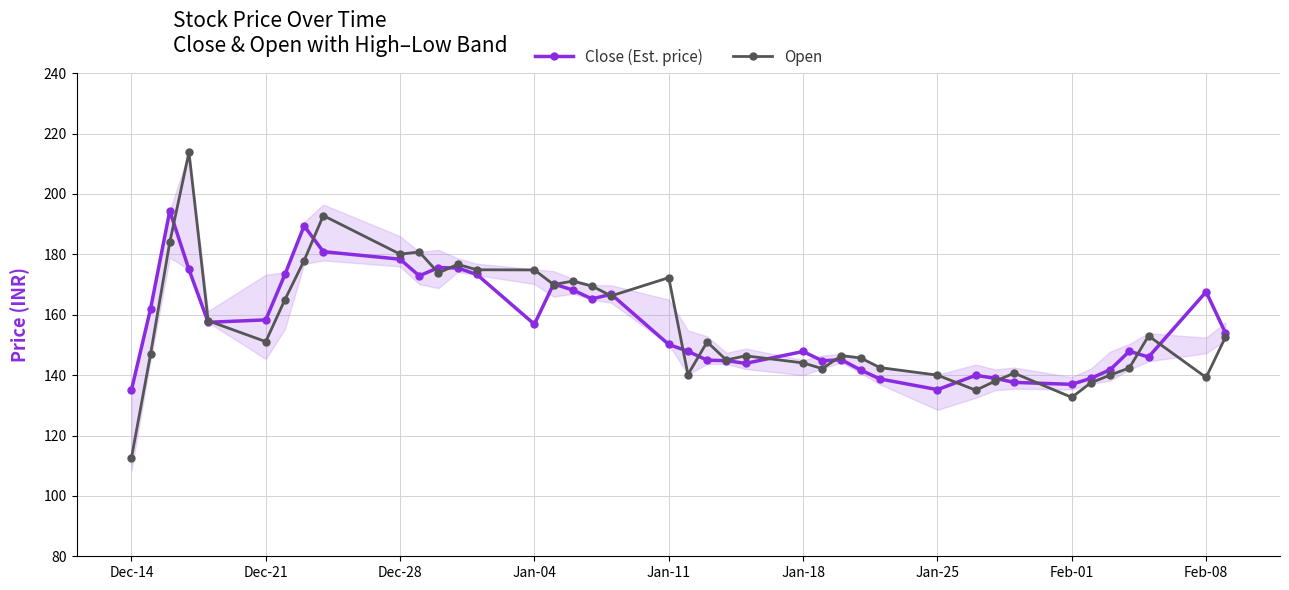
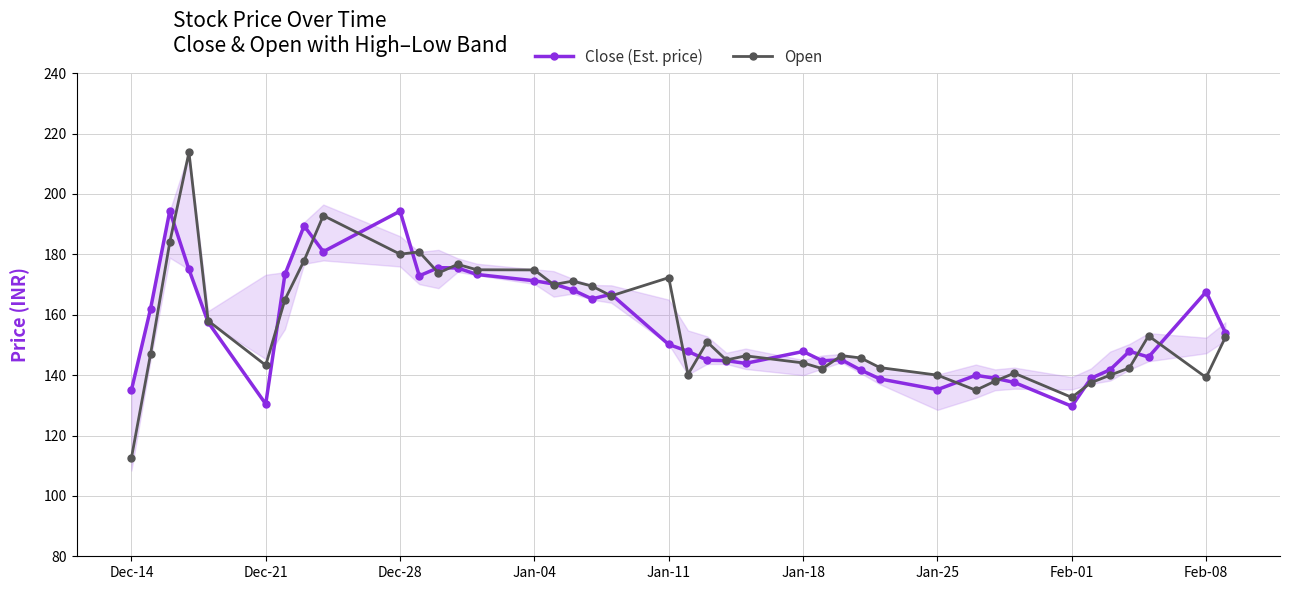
Close (Est. price), Dec-21: 158 -> 130
Open, Dec-21: 151 -> 143
Close (Est. price), Dec-28: 178 -> 194
Close (Est. price), Jan-04: 157 -> 171
Close (Est. price), Feb-01: 137 -> 130
